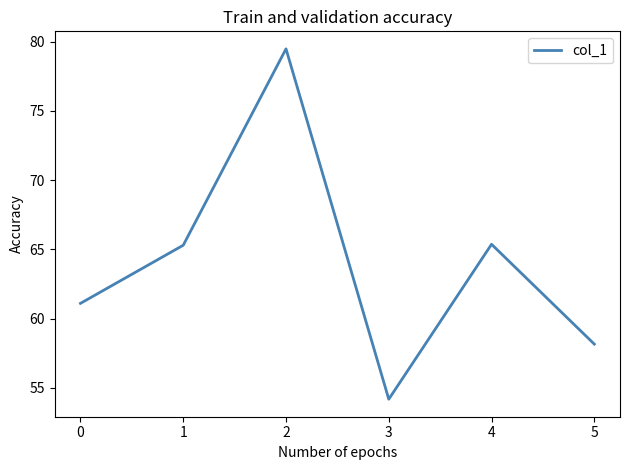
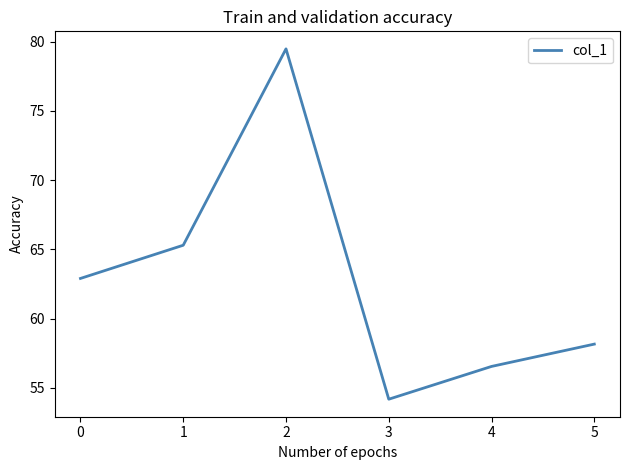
0: 61.1 -> 62.9
4: 65.4 -> 56.5
